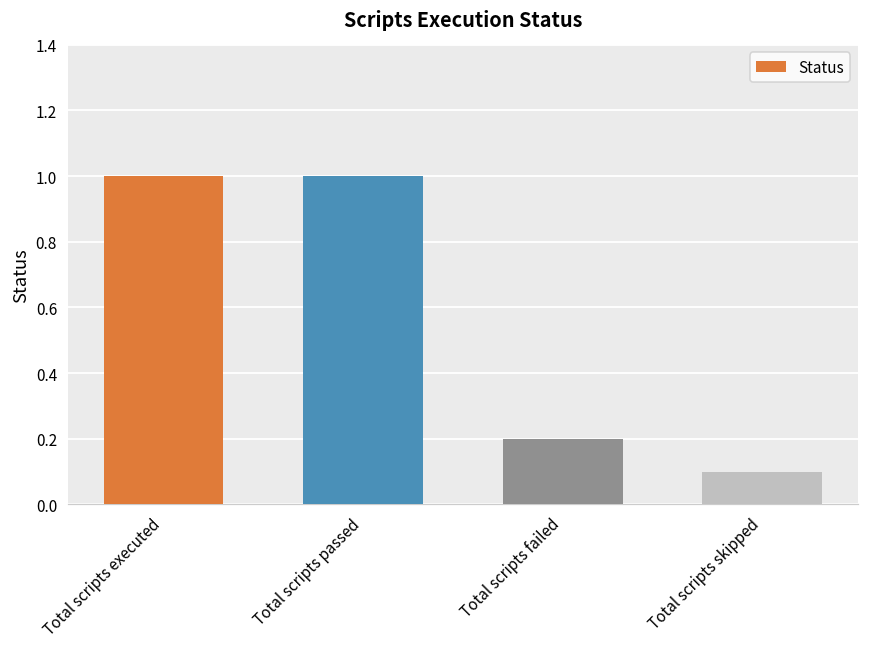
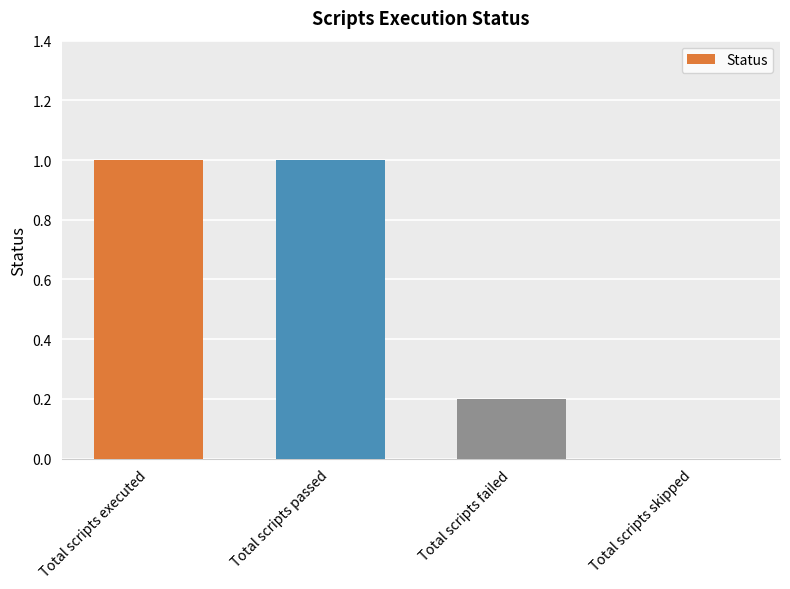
Total scripts skipped: 0.1 -> 0.0
